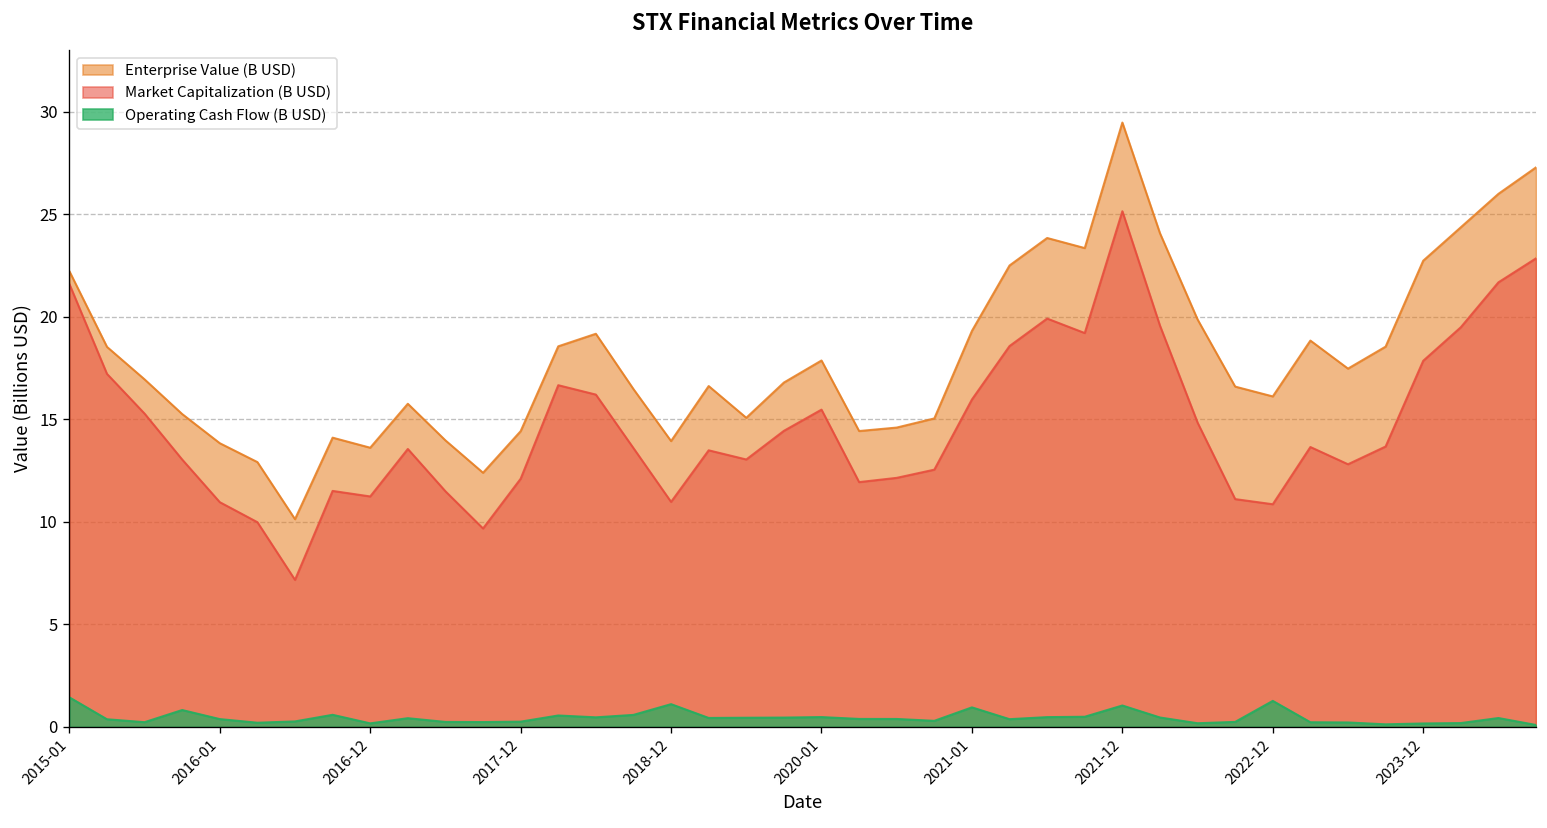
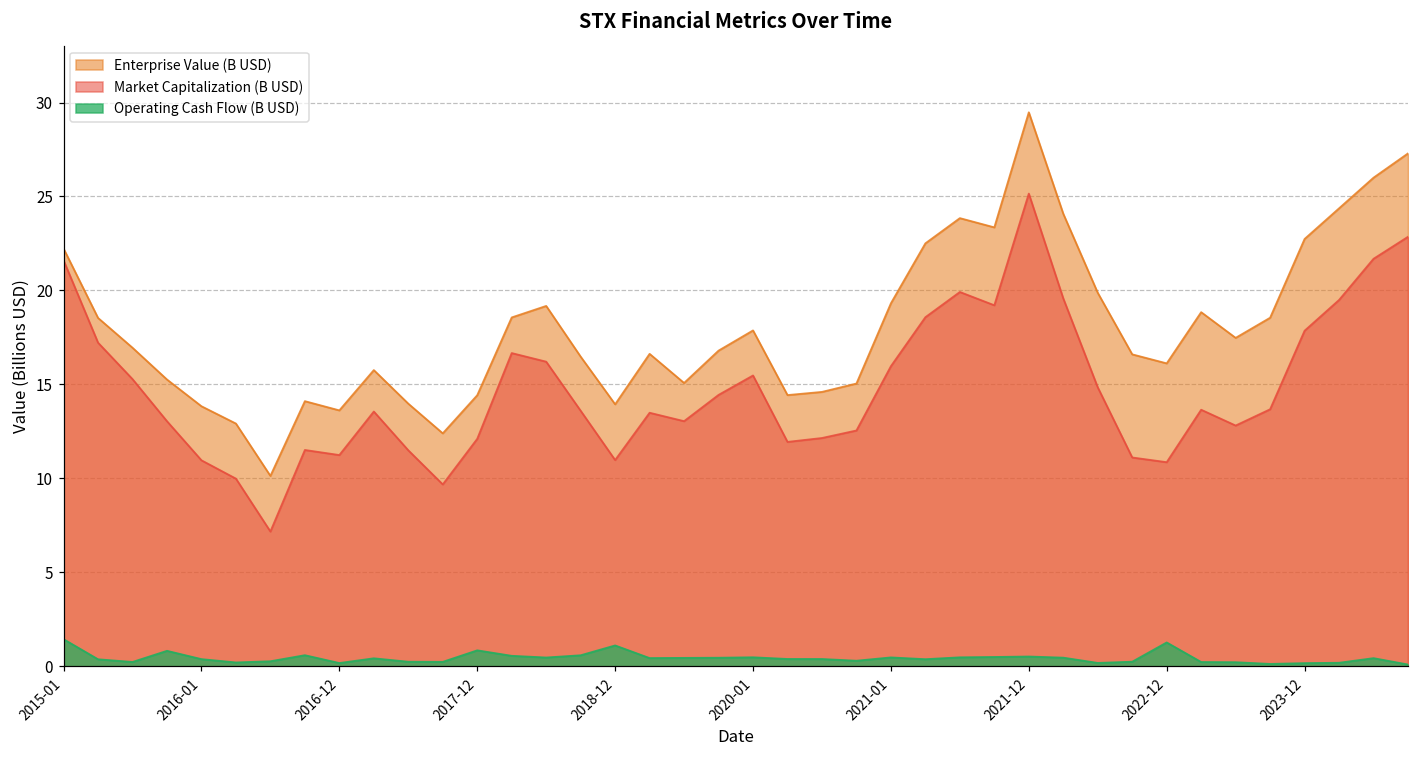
Operating Cash Flow (B USD), 2017-12: 0.3 -> 0.9
Operating Cash Flow (B USD), 2021-01: 1.0 -> 0.5
Operating Cash Flow (B USD), 2021-12: 1.0 -> 0.5
